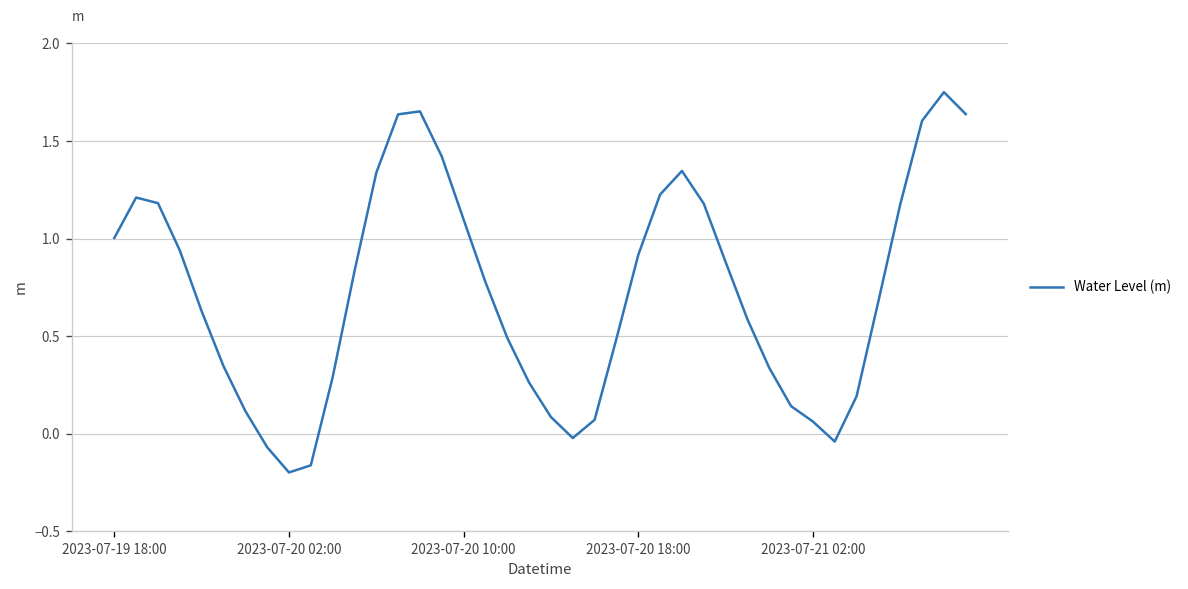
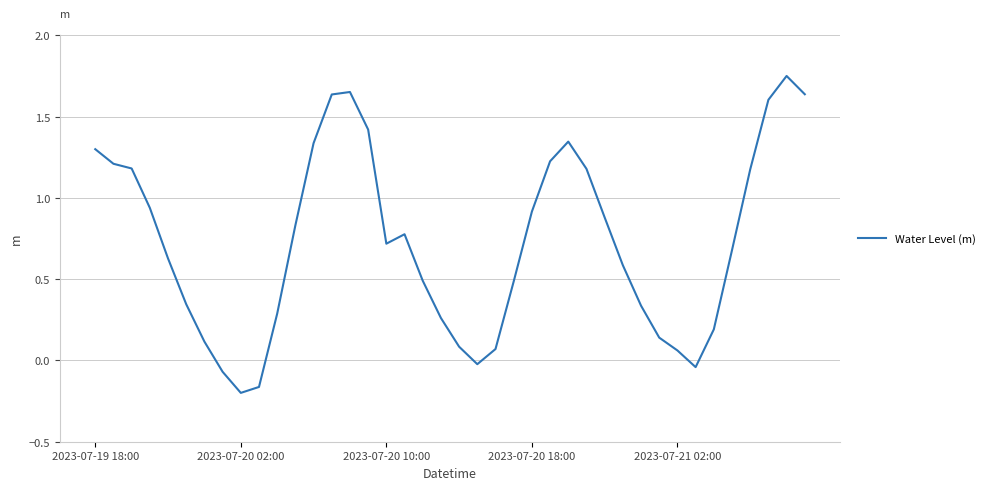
2023-07-19 18:00: 1.00 -> 1.30
2023-07-20 10:00: 1.10 -> 0.72
